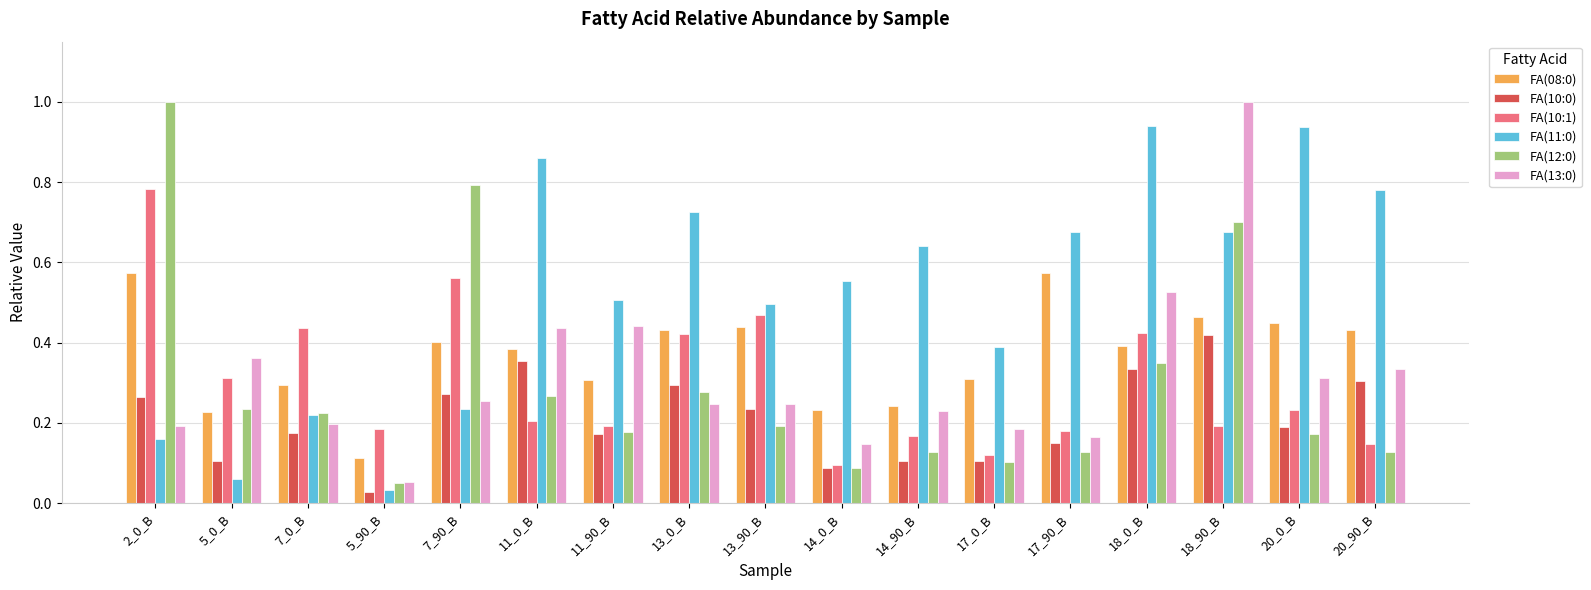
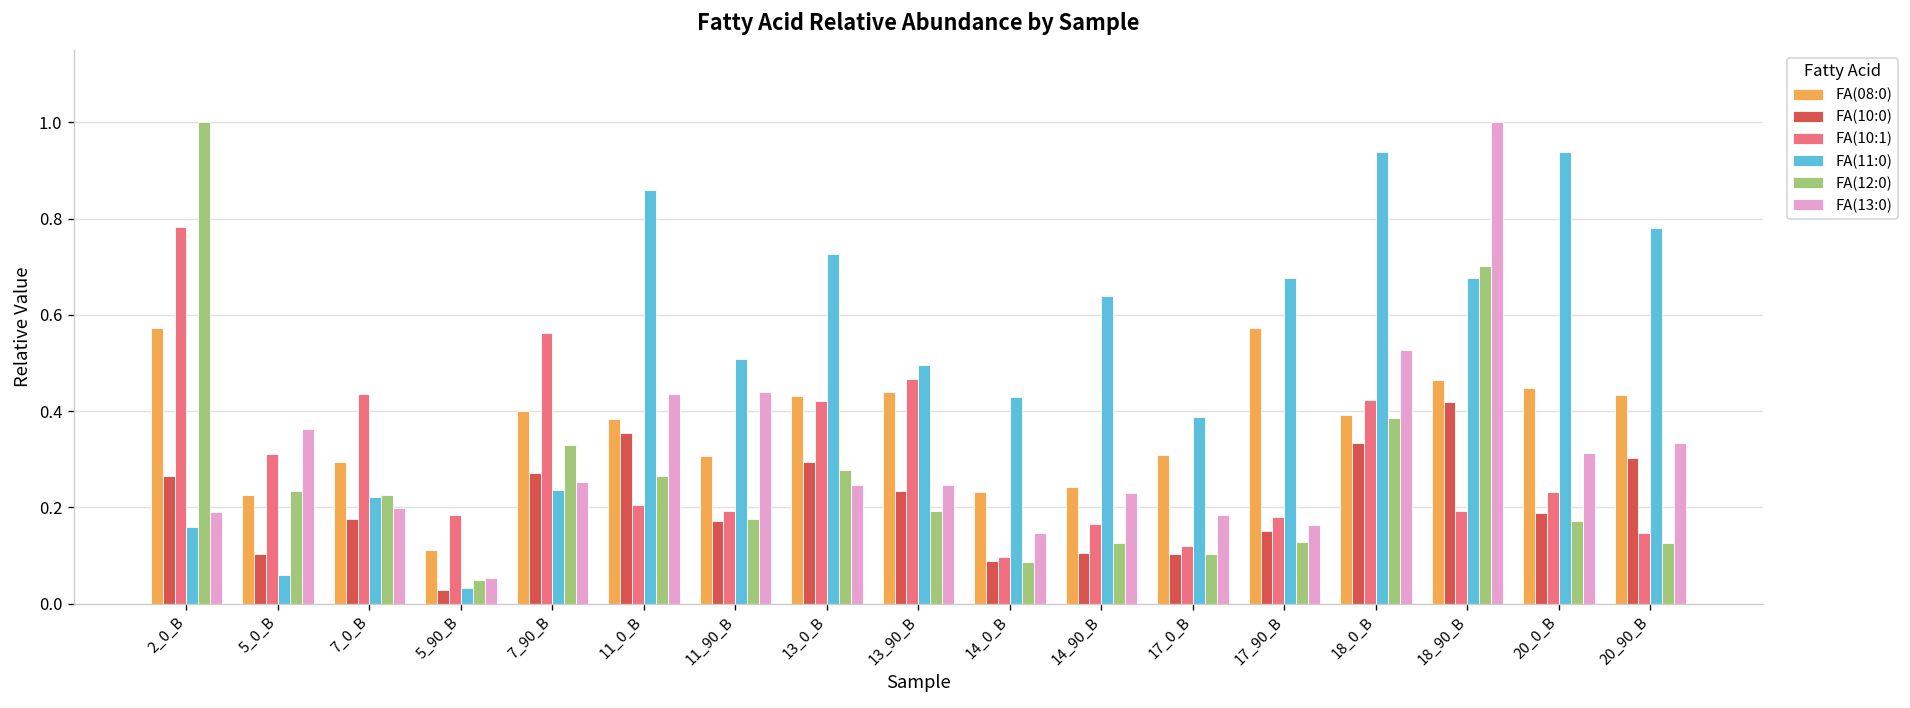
FA(12:0), 7_90_B: 0.79 -> 0.33
FA(11:0), 14_0_B: 0.55 -> 0.43
FA(12:0), 18_0_B: 0.35 -> 0.38
